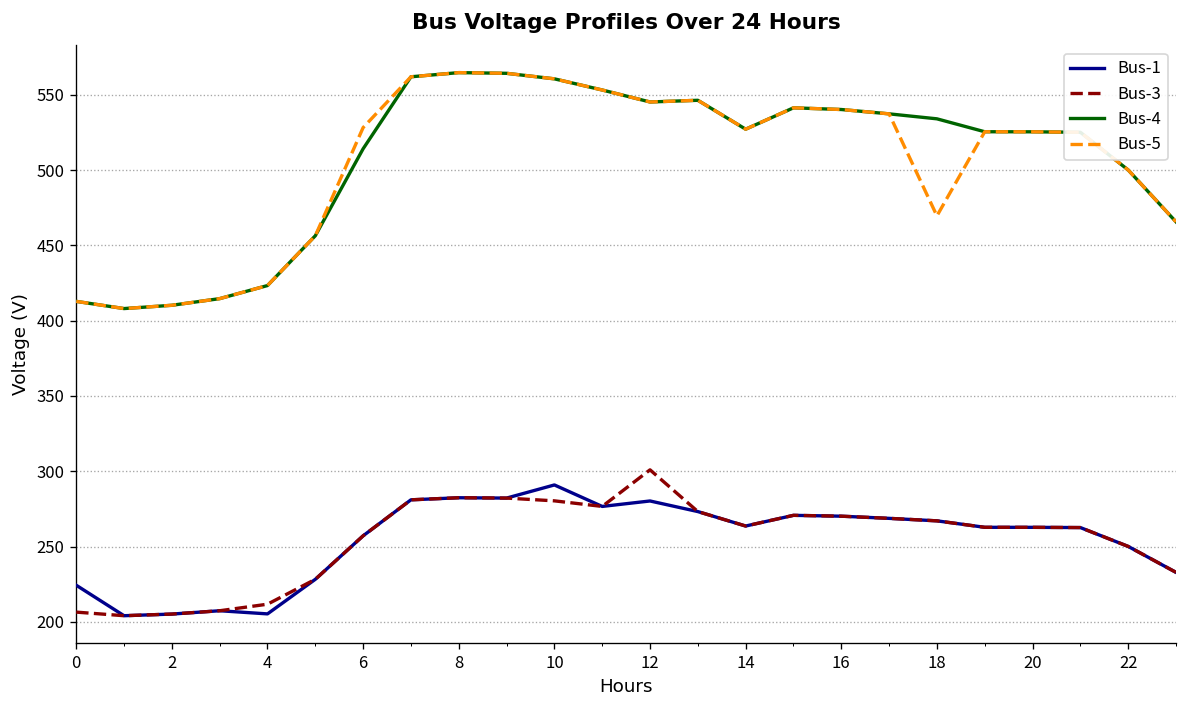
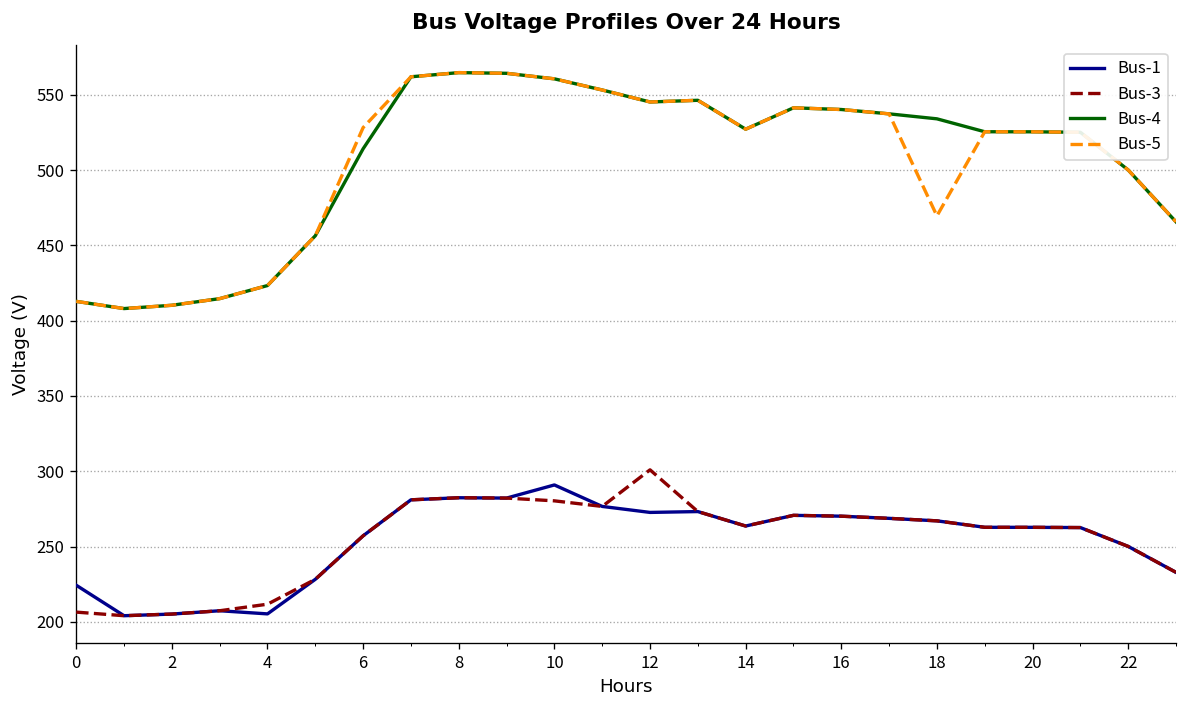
Bus-1, 12: 280 -> 273
